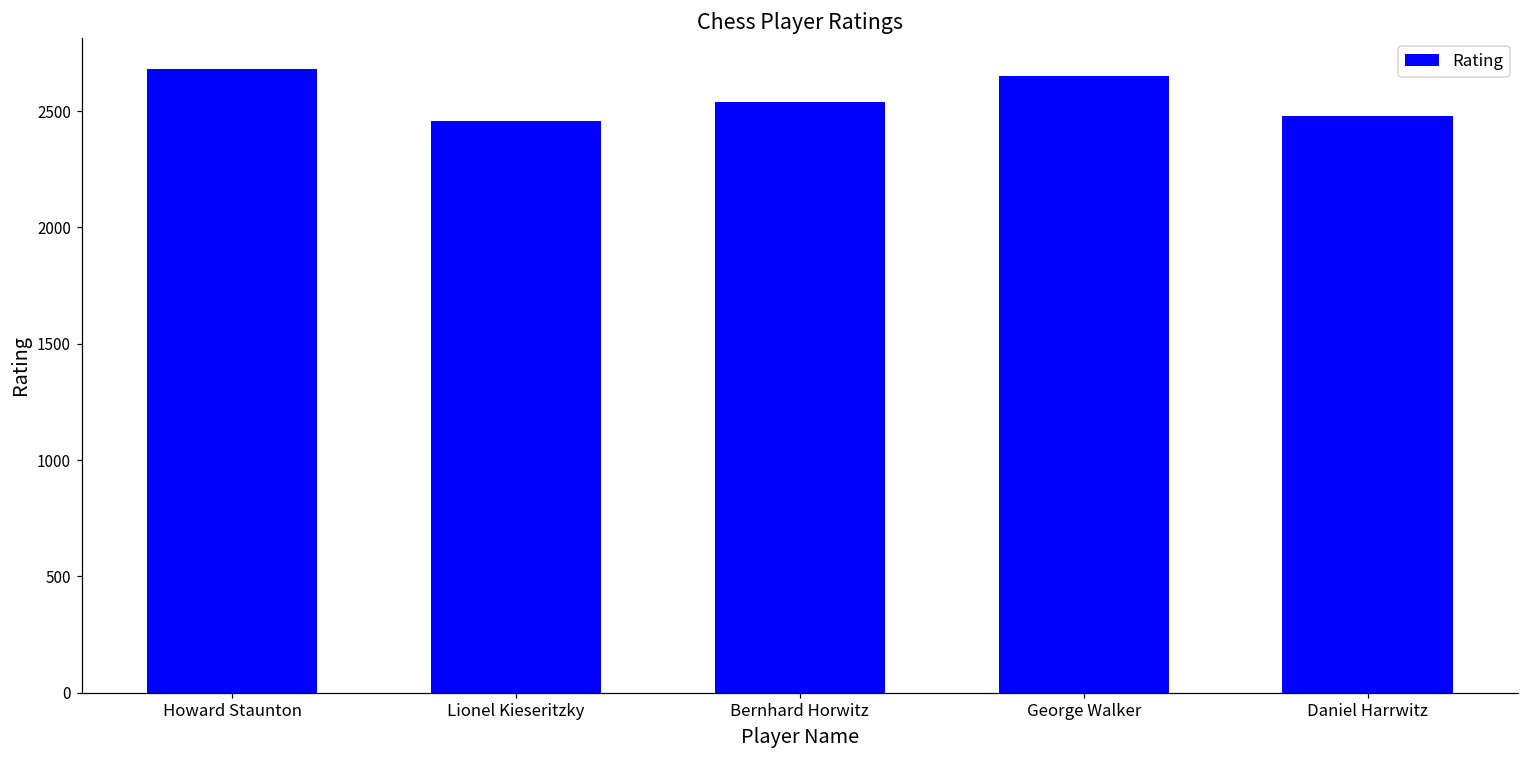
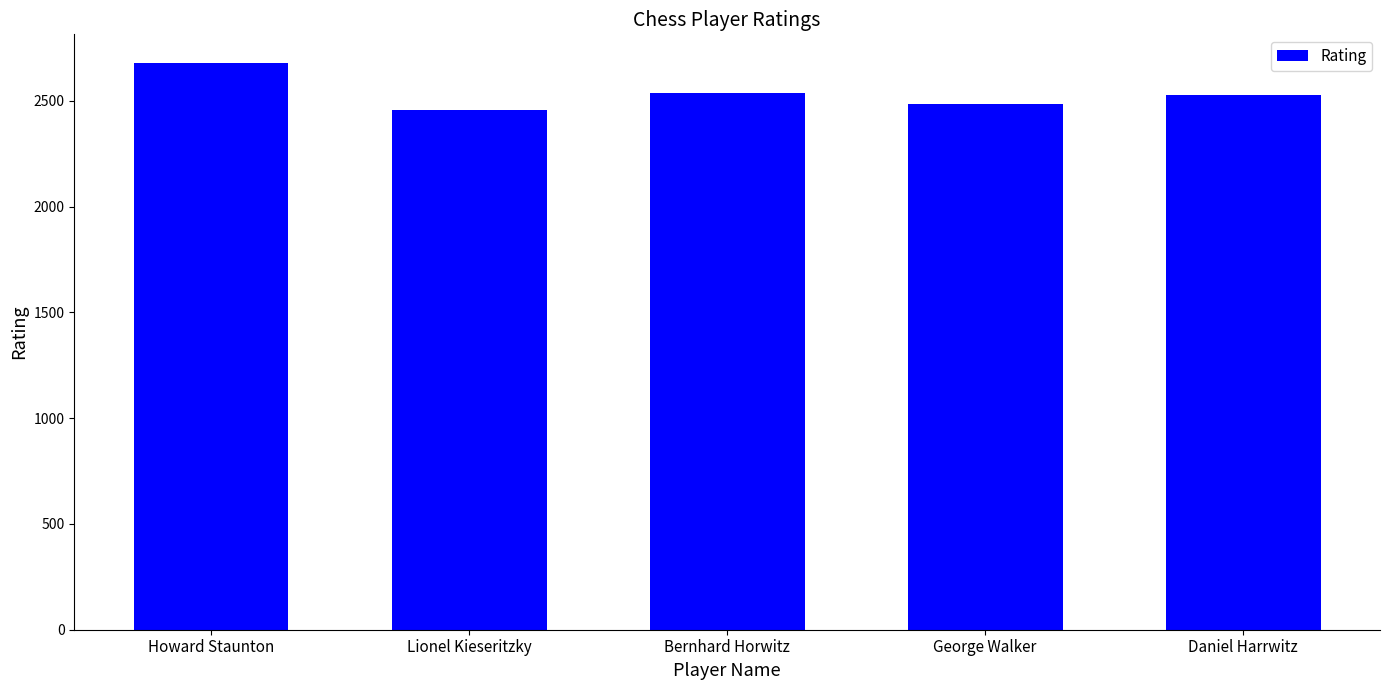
George Walker: 2650 -> 2490
Daniel Harrwitz: 2480 -> 2530
